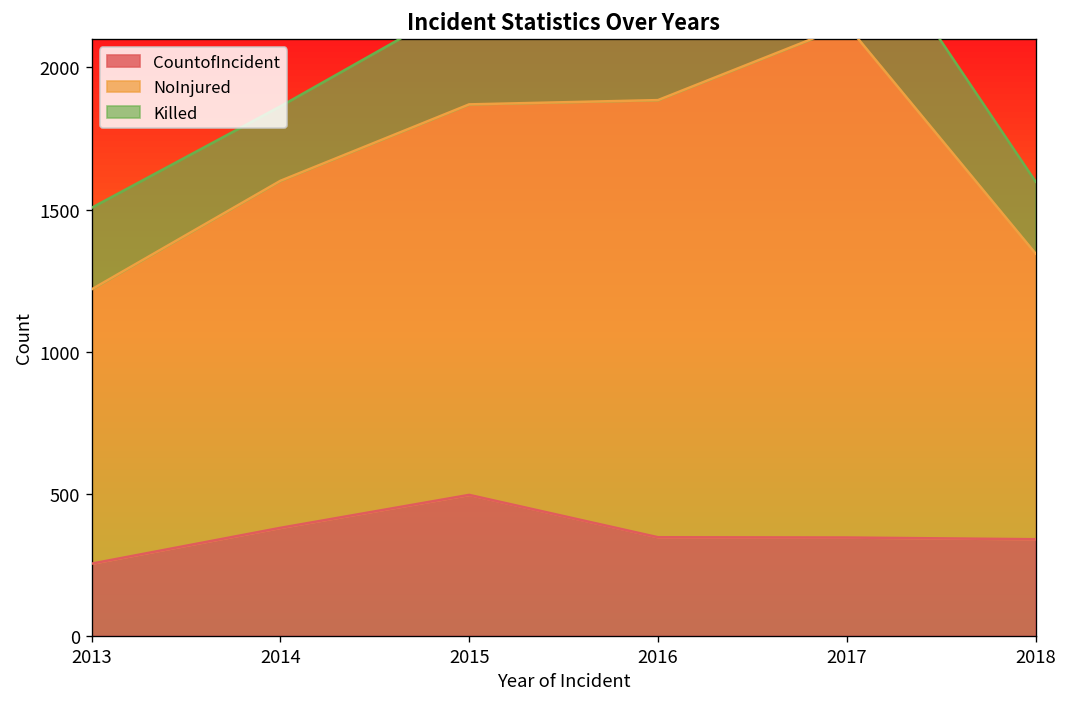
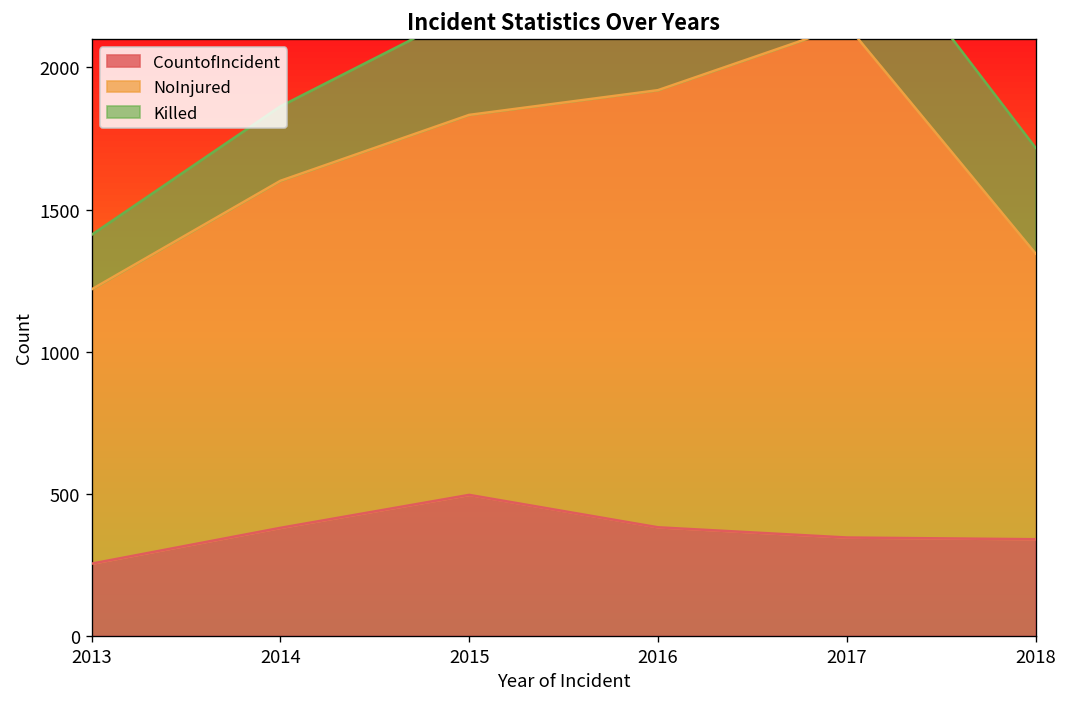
Killed, 2013: 290 -> 190
NoInjured, 2015: 1370 -> 1340
CountofIncident, 2016: 350 -> 380
Killed, 2018: 250 -> 370
